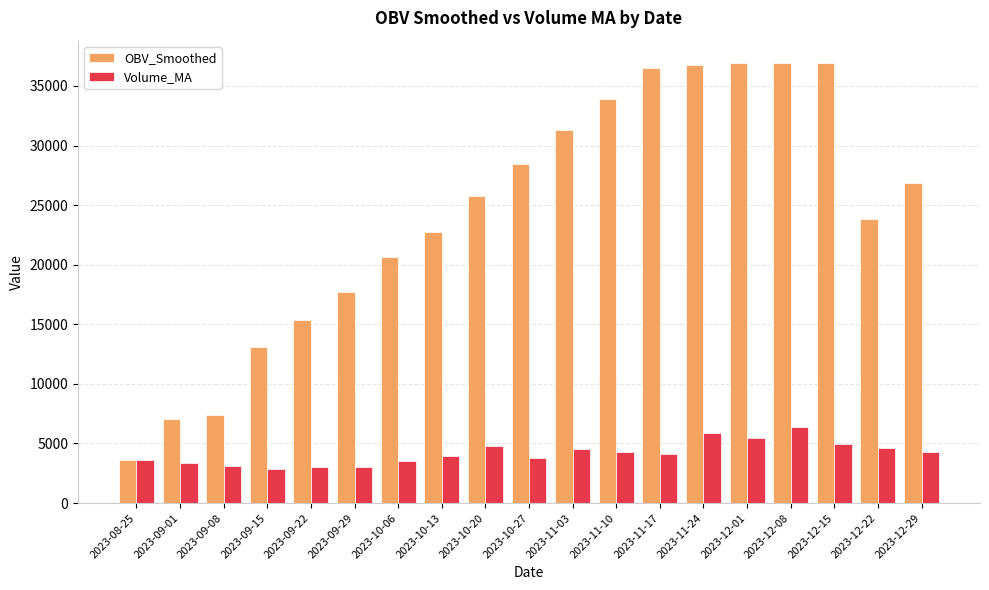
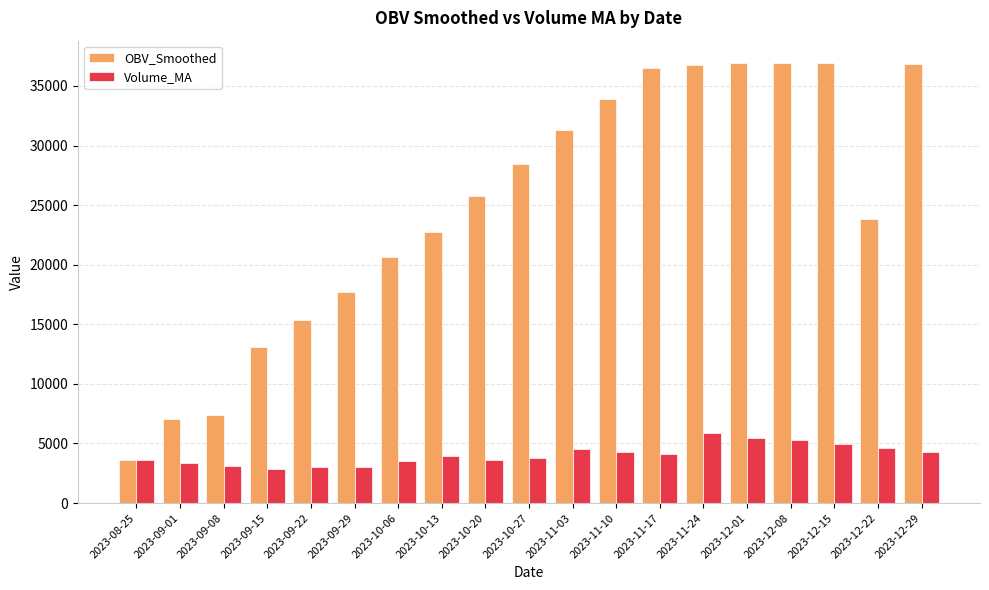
Volume_MA, 2023-10-20: 4800 -> 3600
Volume_MA, 2023-12-08: 6400 -> 5300
OBV_Smoothed, 2023-12-29: 26900 -> 36900
